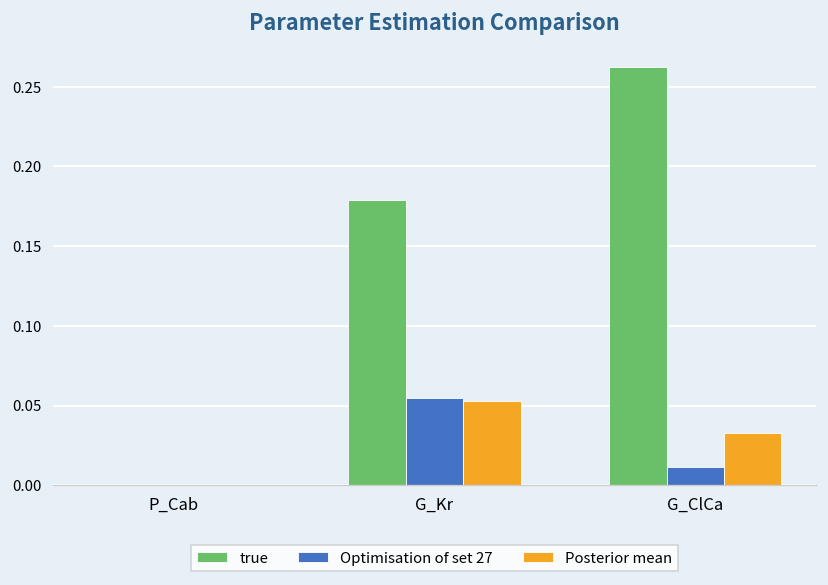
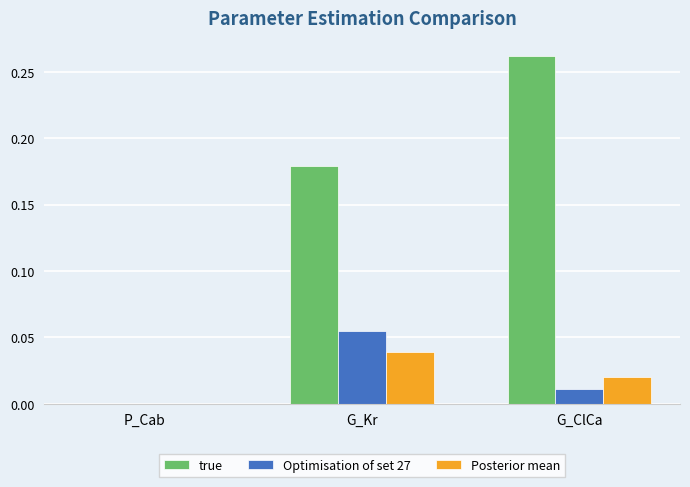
Posterior mean, G_Kr: 0.053 -> 0.039
Posterior mean, G_ClCa: 0.032 -> 0.021
